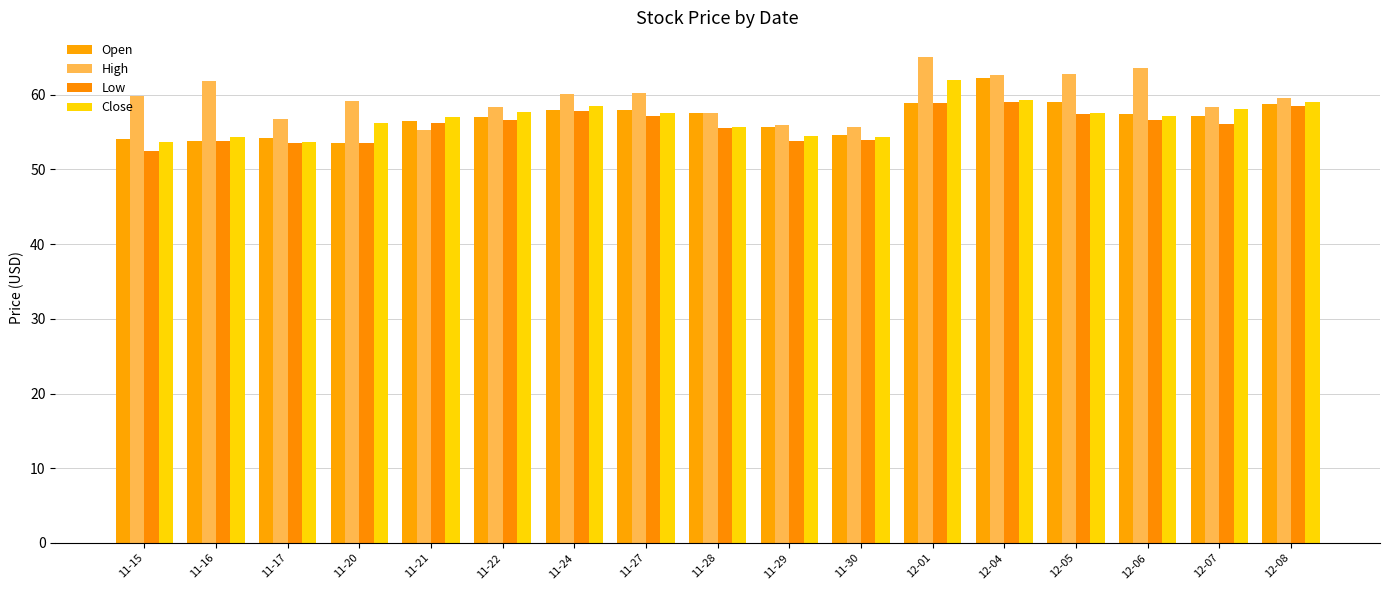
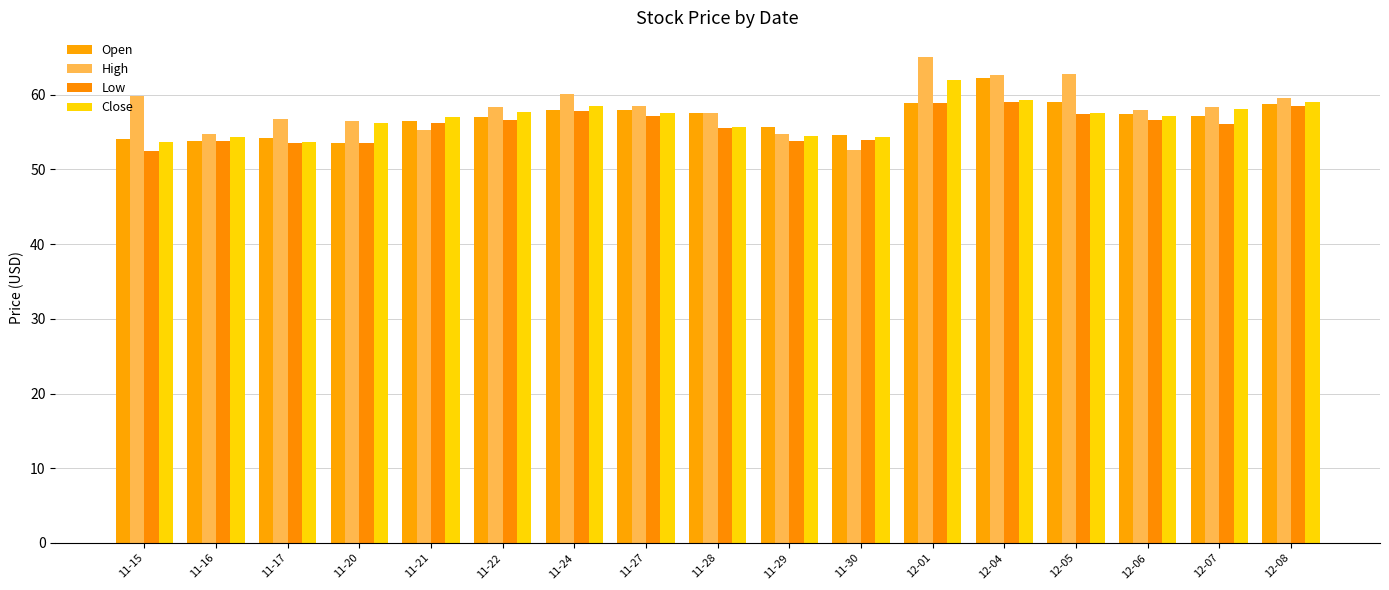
High, 11-16: 62 -> 55
High, 11-20: 59 -> 56
High, 11-27: 60 -> 59
High, 11-29: 56 -> 55
High, 11-30: 56 -> 53
High, 12-06: 64 -> 58
